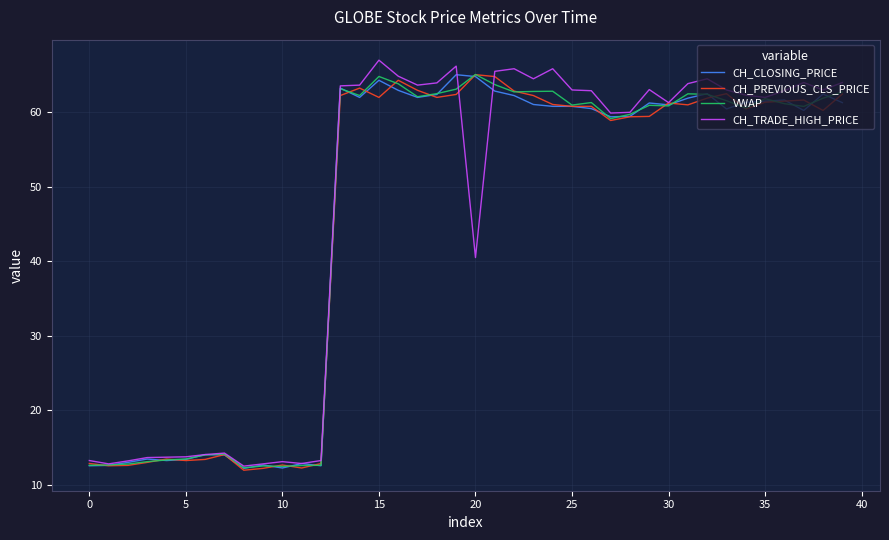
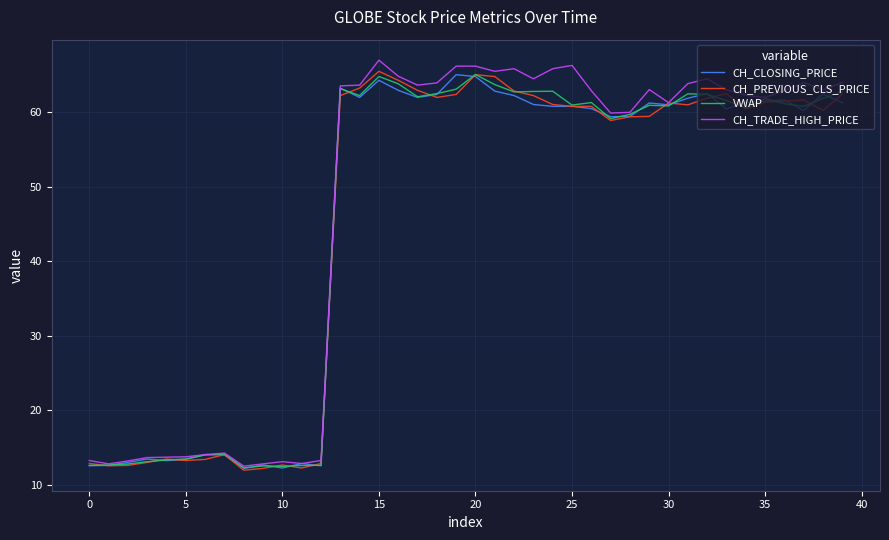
CH_PREVIOUS_CLS_PRICE, 15: 62 -> 66
CH_TRADE_HIGH_PRICE, 20: 41 -> 66
CH_TRADE_HIGH_PRICE, 25: 63 -> 66
